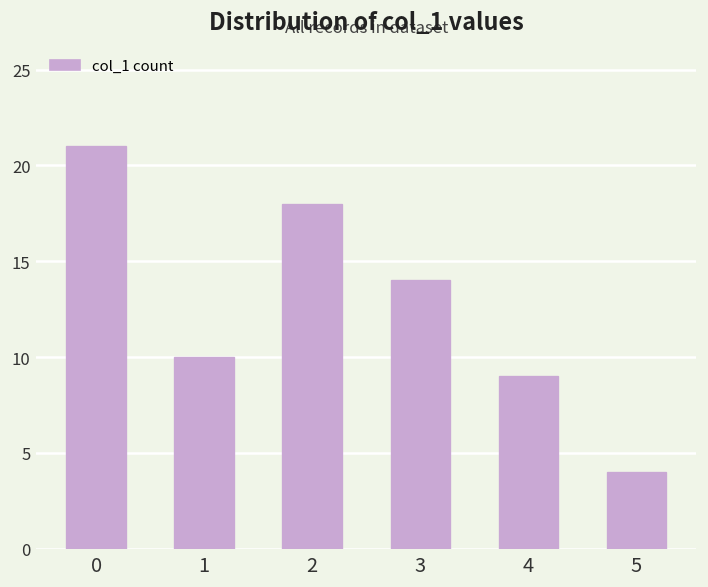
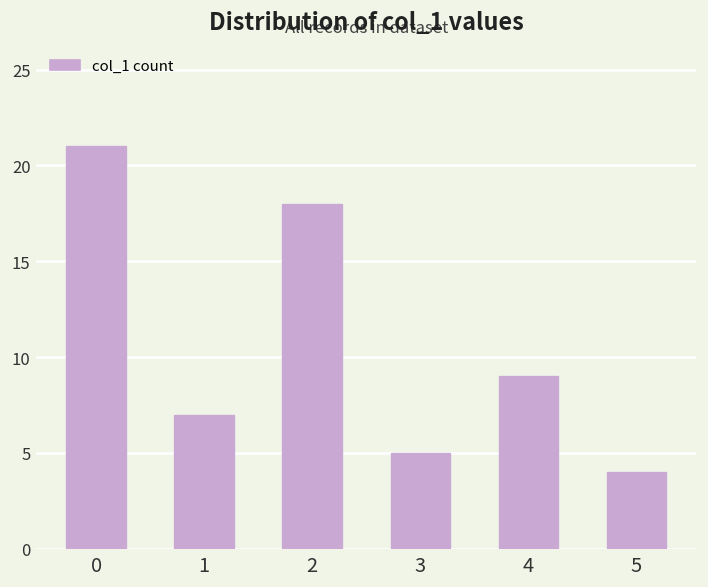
1: 10 -> 7
3: 14 -> 5
